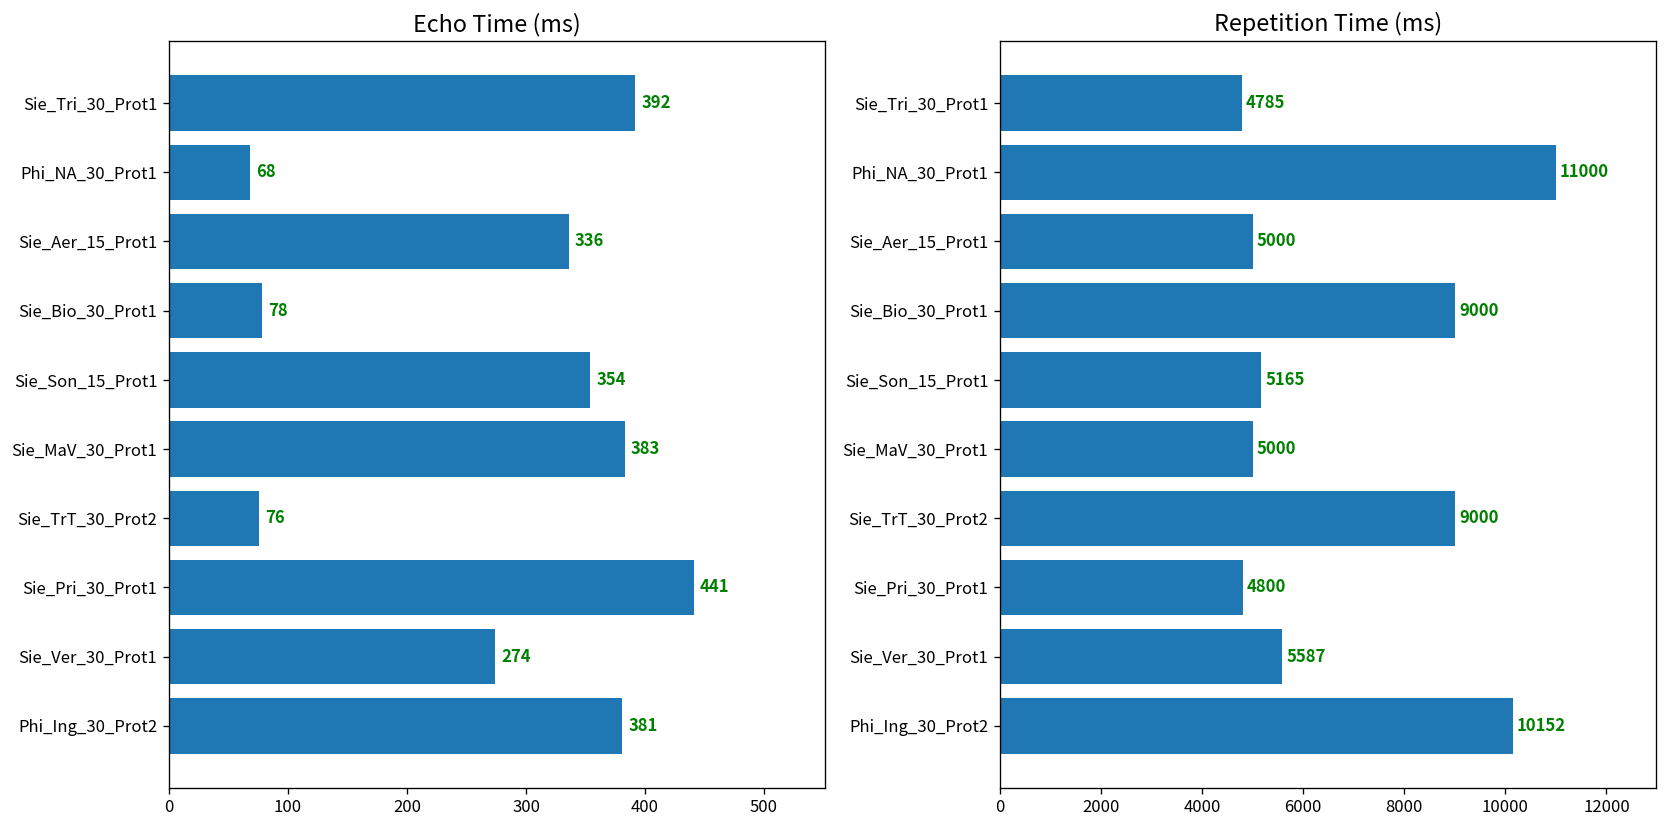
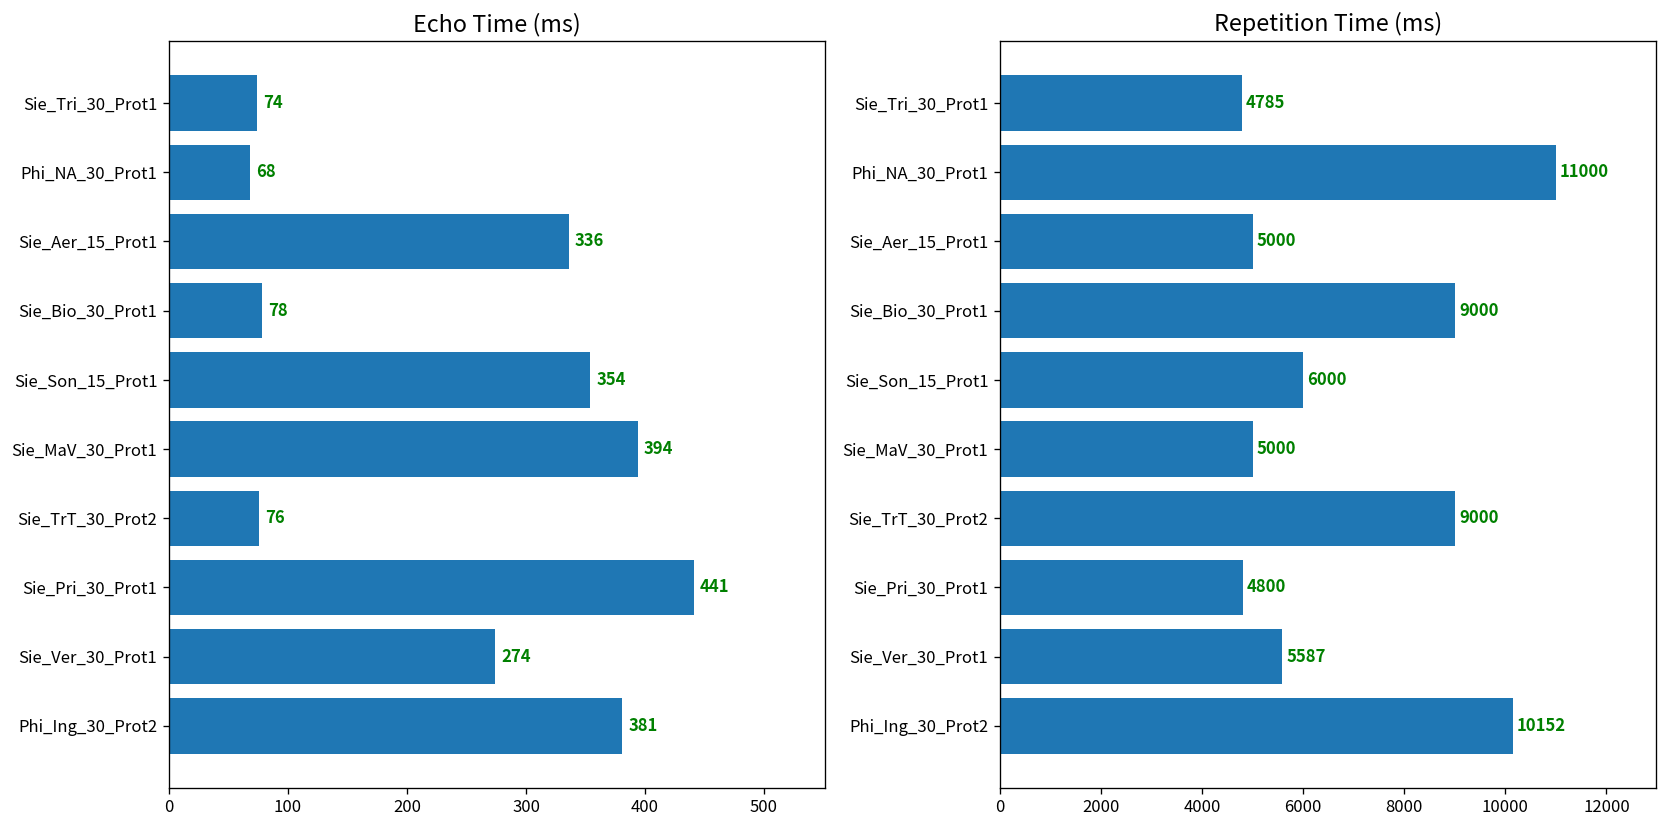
Echo Time (ms), Sie_Tri_30_Prot1: 392 -> 74
Echo Time (ms), Sie_MaV_30_Prot1: 383 -> 394
Repetition Time (ms), Sie_Son_15_Prot1: 5165 -> 6000
